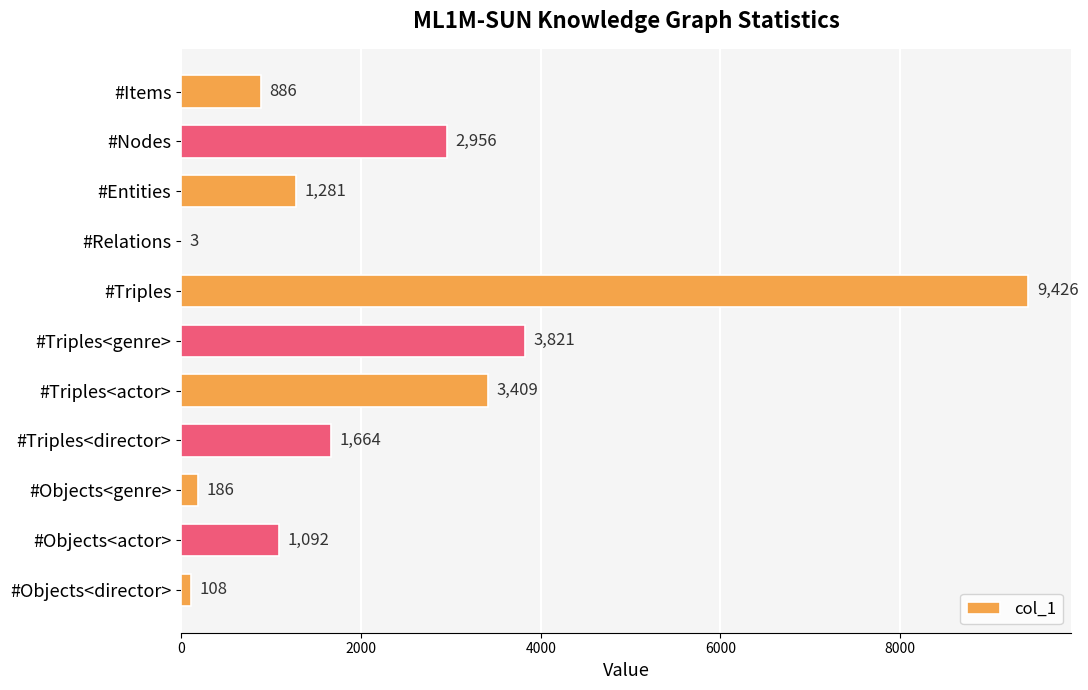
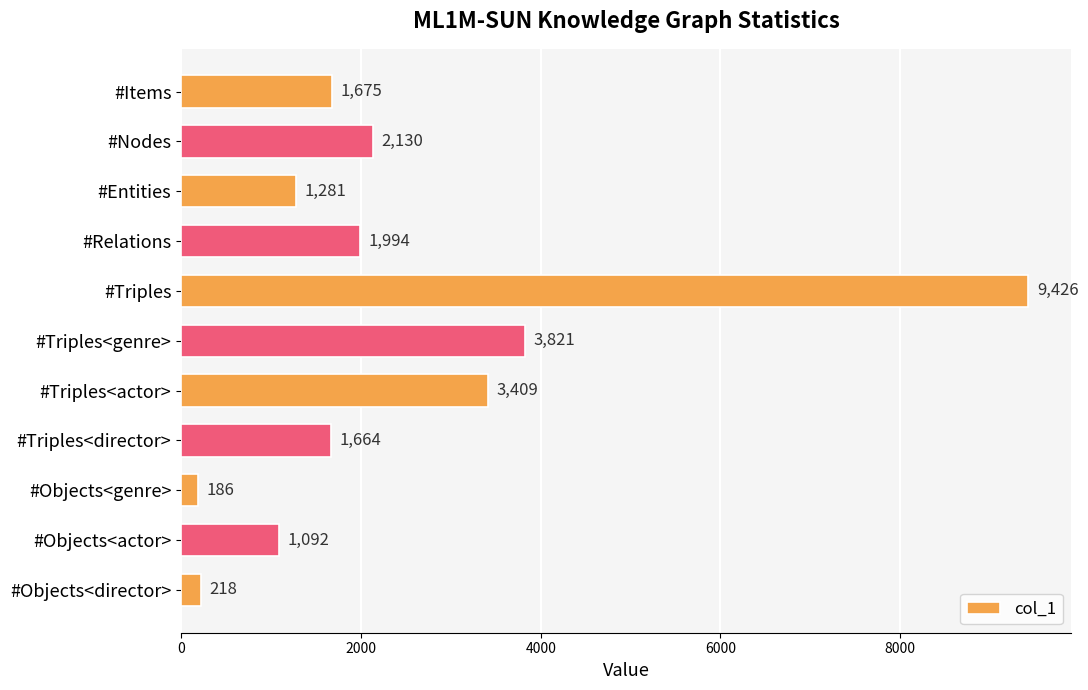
#Items: 886 -> 1,675
#Nodes: 2,956 -> 2,130
#Relations: 3 -> 1,994
#Objects<director>: 108 -> 218
